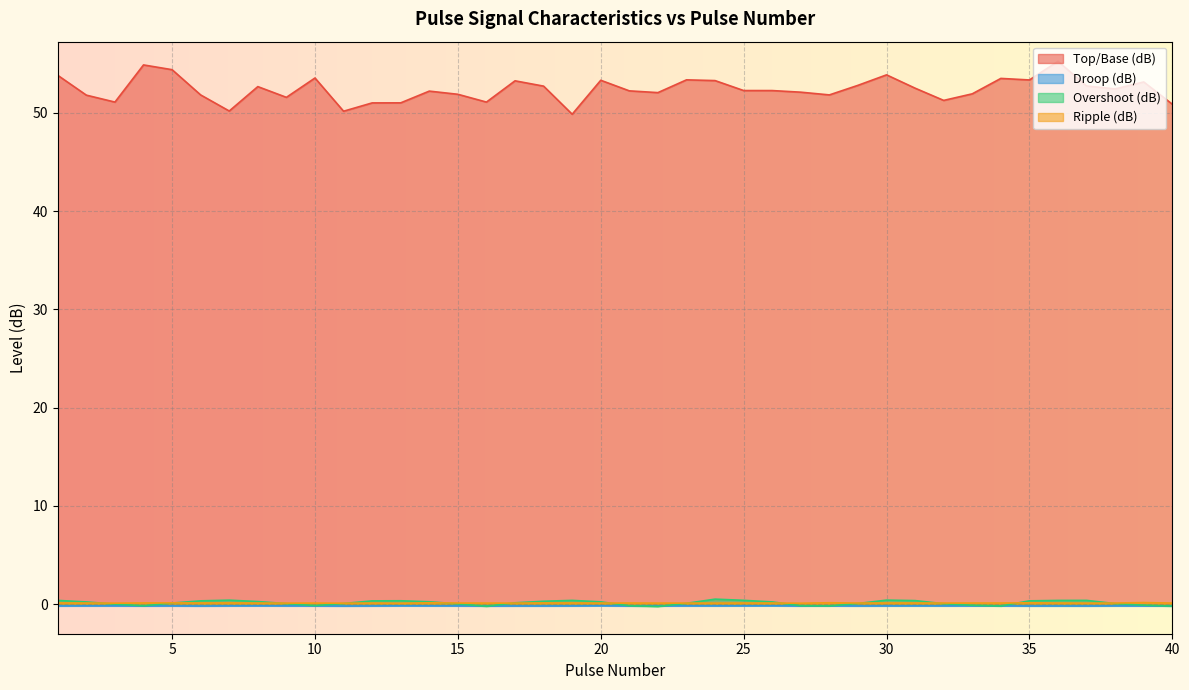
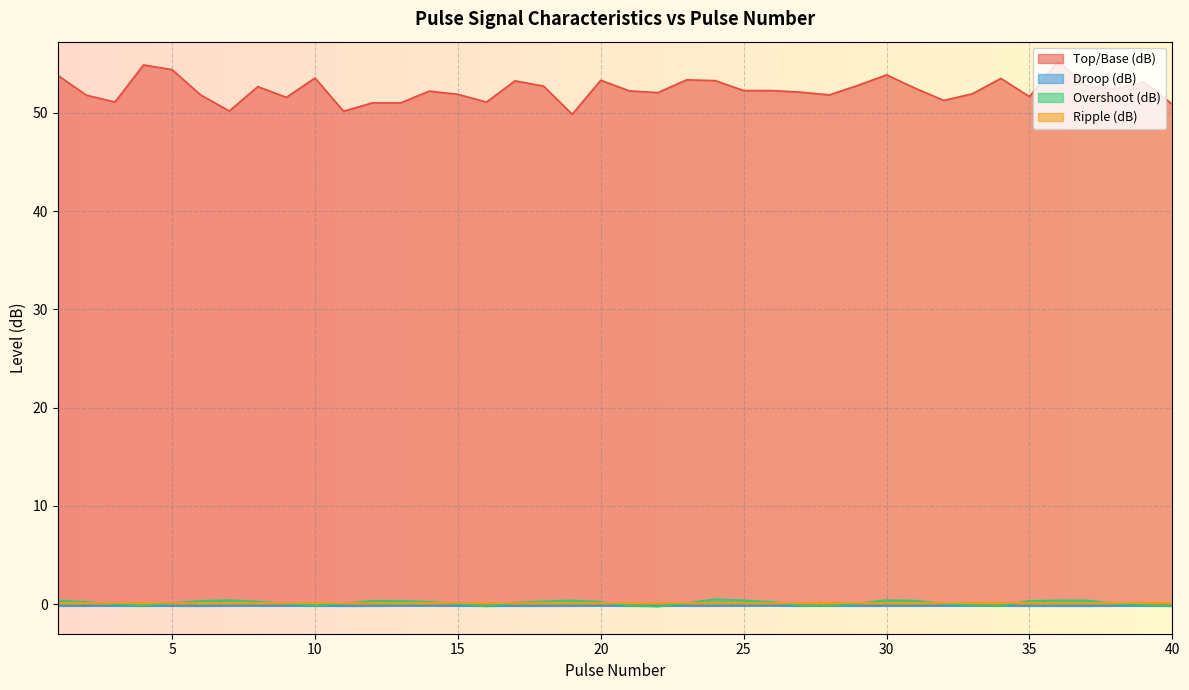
Top/Base (dB), 35: 53 -> 52
